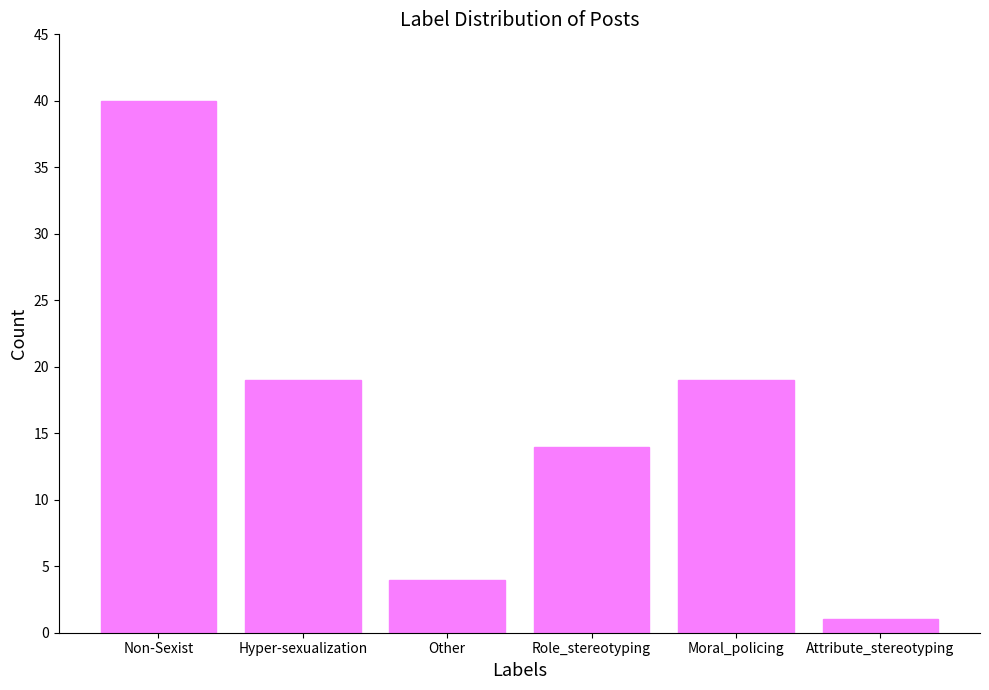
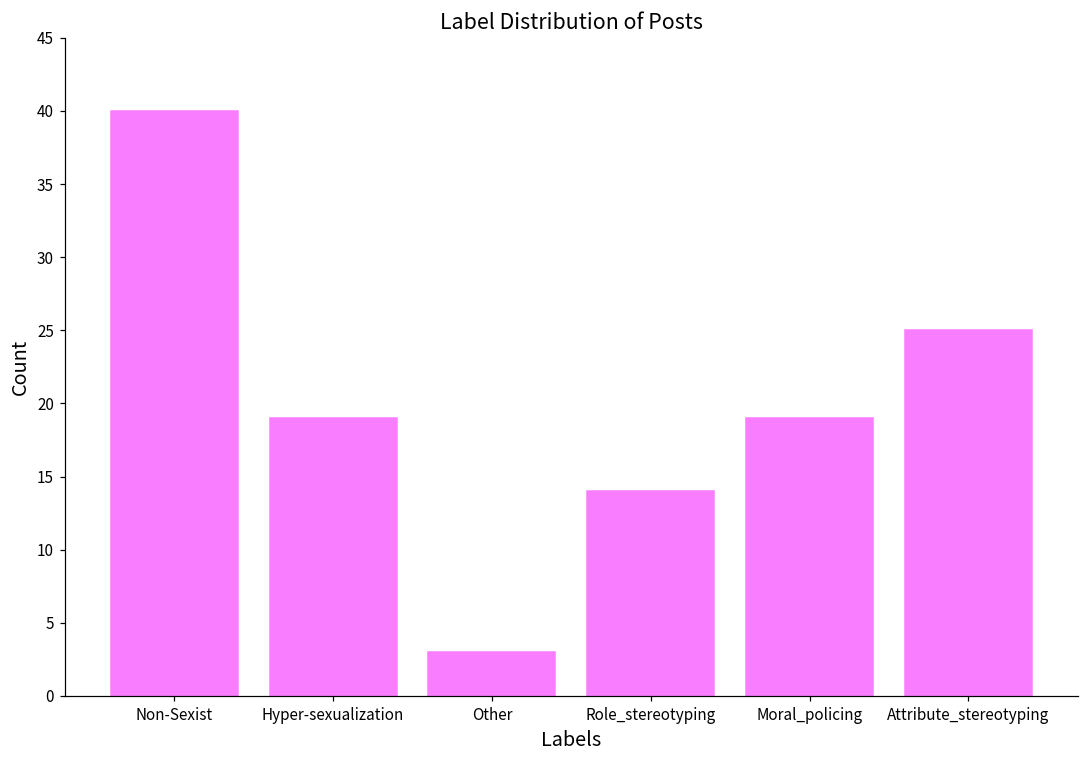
Other: 4 -> 3
Attribute_stereotyping: 1 -> 25
